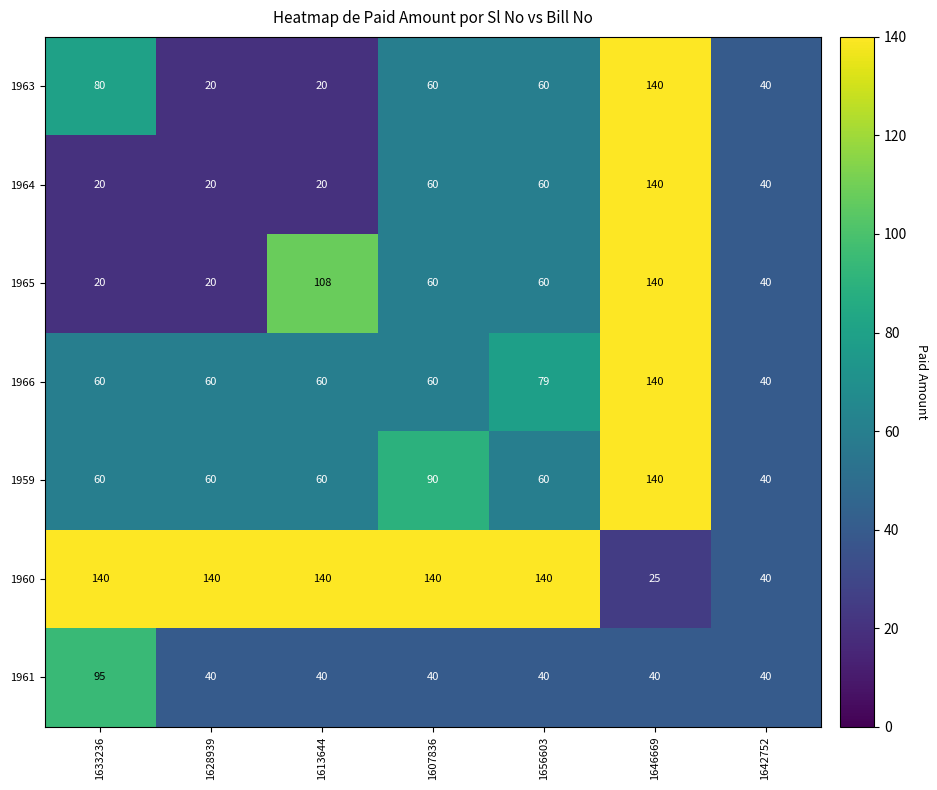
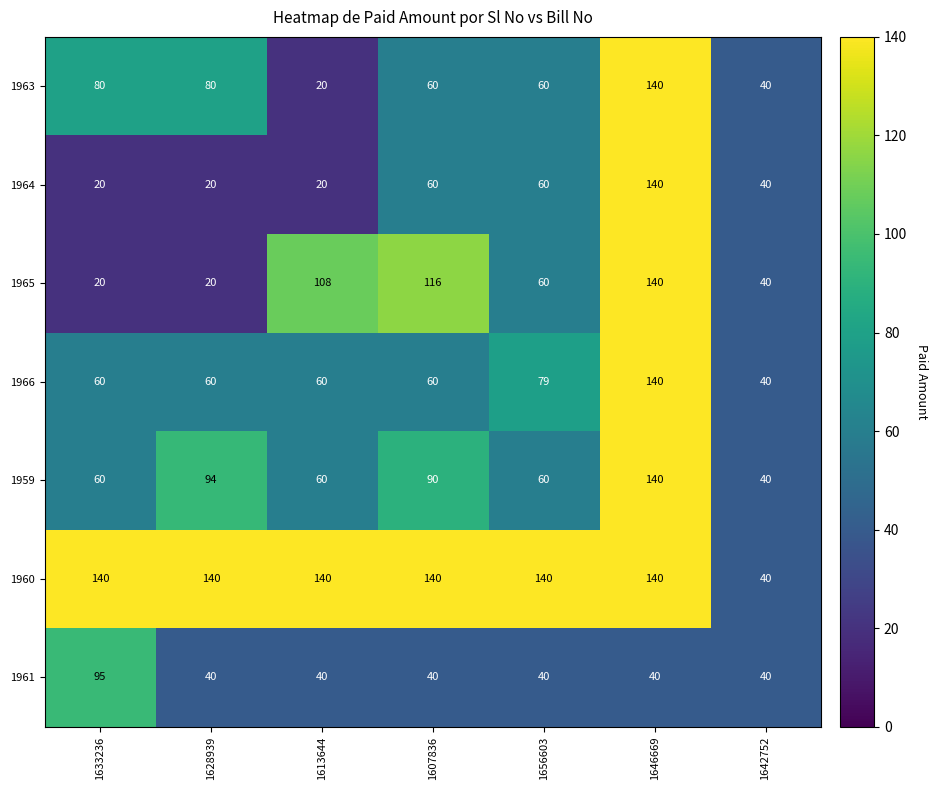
1963, 1628939: 20 -> 80
1965, 1607836: 60 -> 116
1959, 1628939: 60 -> 94
1960, 1646669: 25 -> 140
